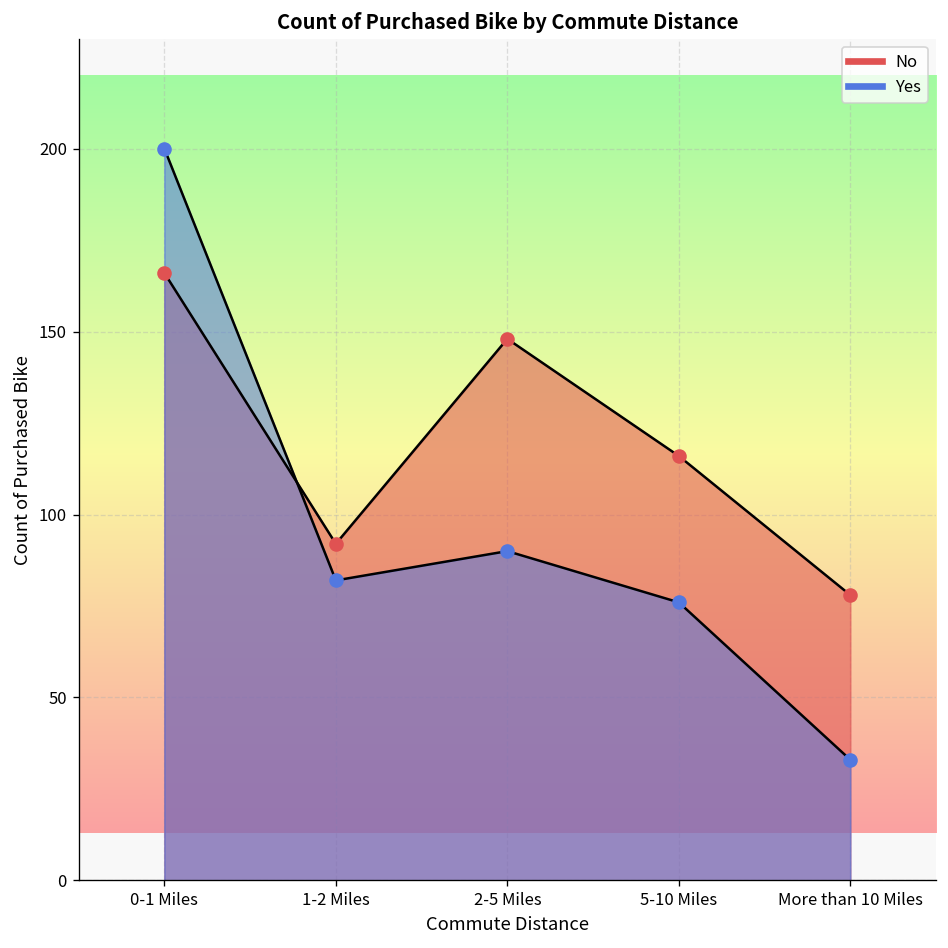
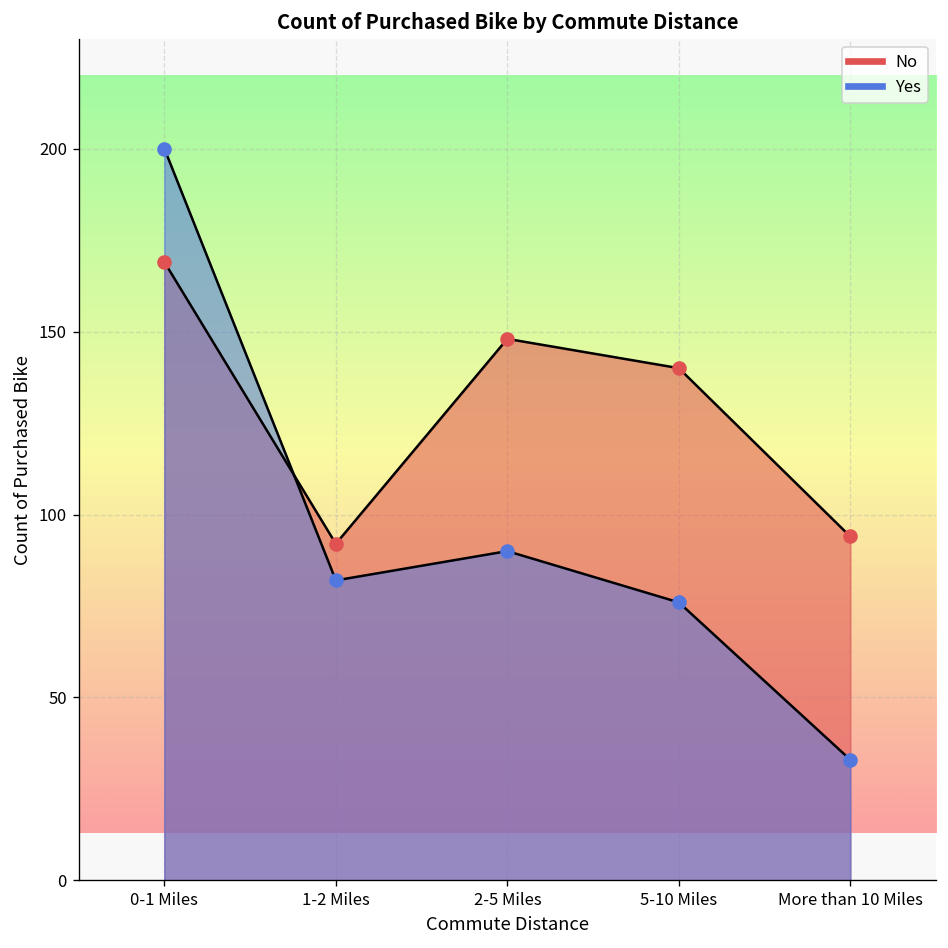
No, 0-1 Miles: 166 -> 169
No, 5-10 Miles: 116 -> 140
No, More than 10 Miles: 78 -> 94
